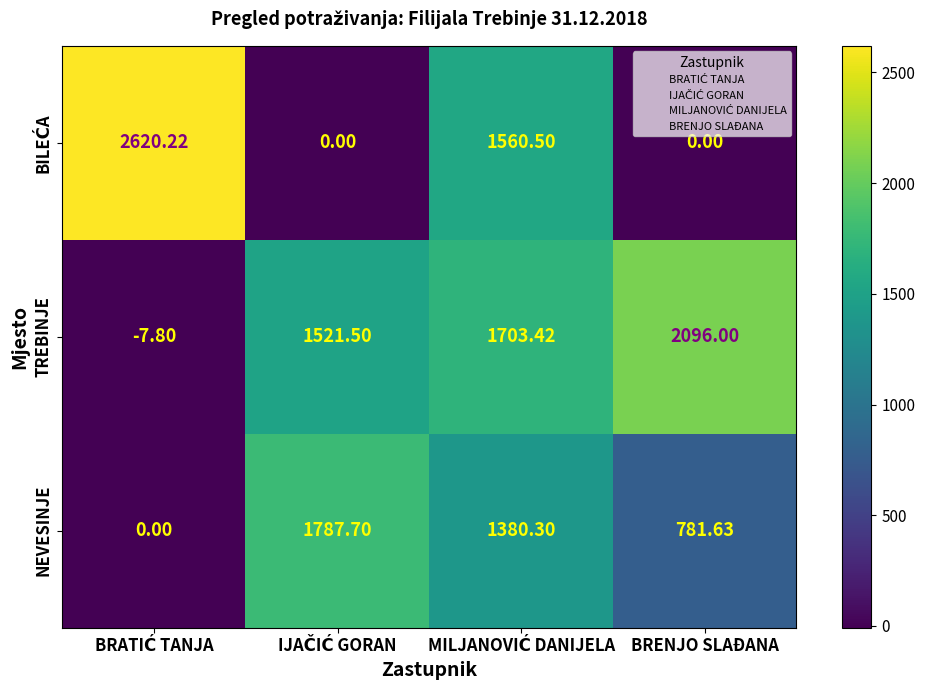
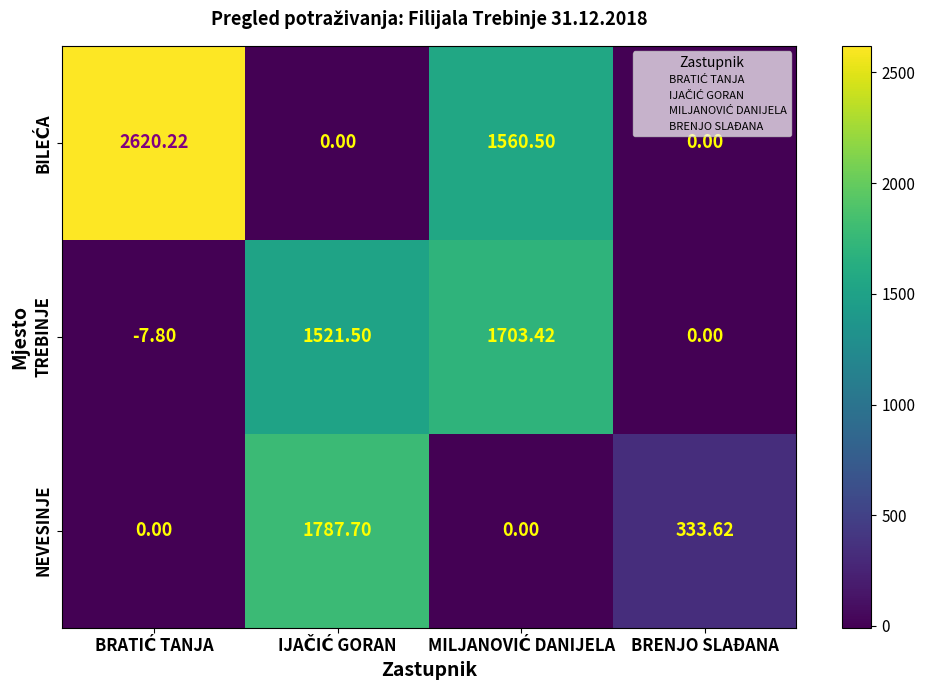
TREBINJE, BRENJO SLAĐANA: 2096.00 -> 0.00
NEVESINJE, MILJANOVIĆ DANIJELA: 1380.30 -> 0.00
NEVESINJE, BRENJO SLAĐANA: 781.63 -> 333.62
